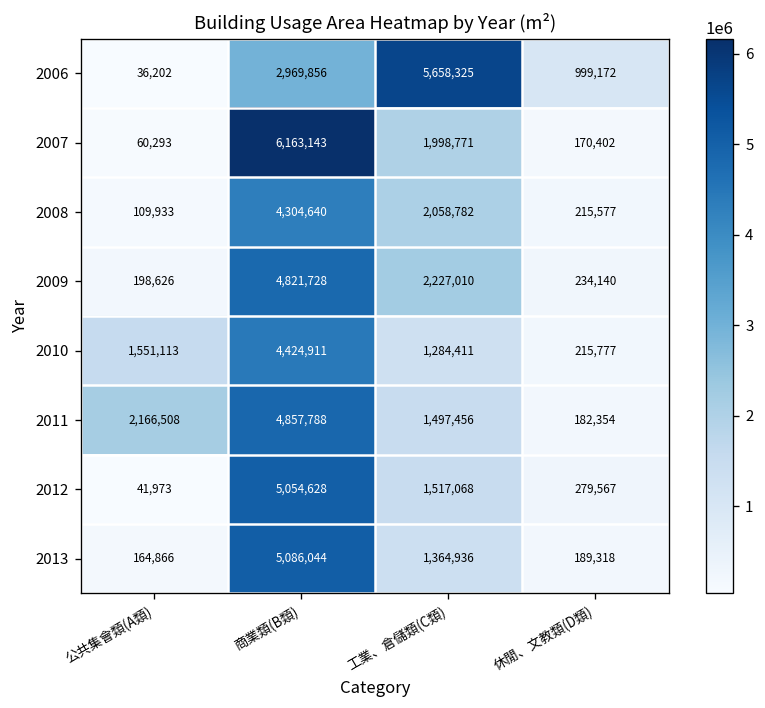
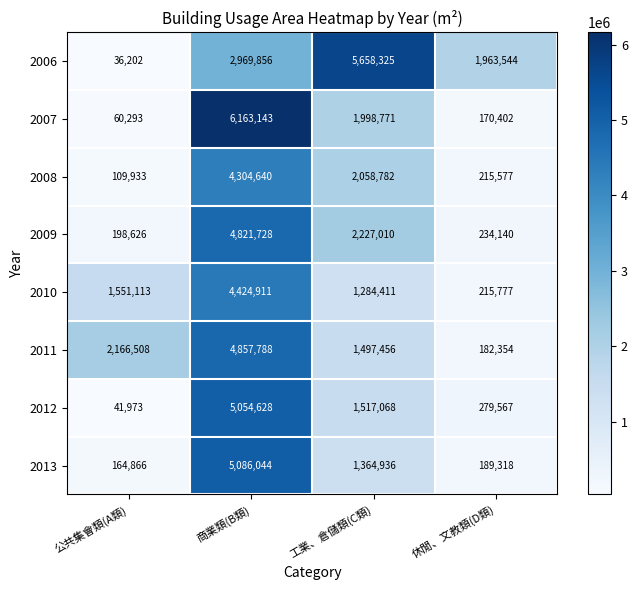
2006, 休閒、文教類(D類): 999,172 -> 1,963,544
